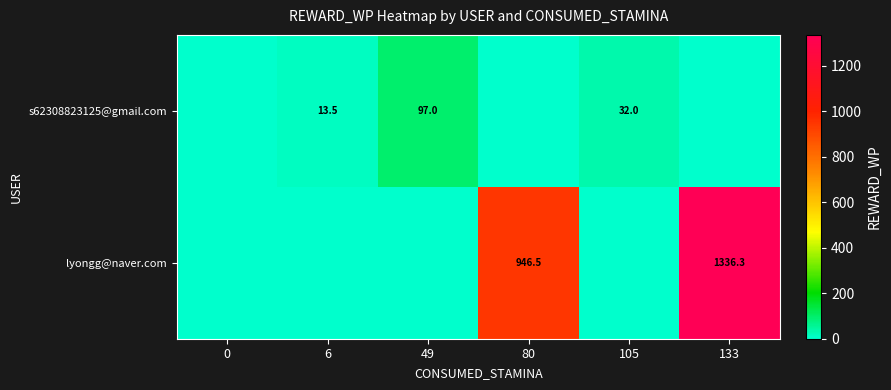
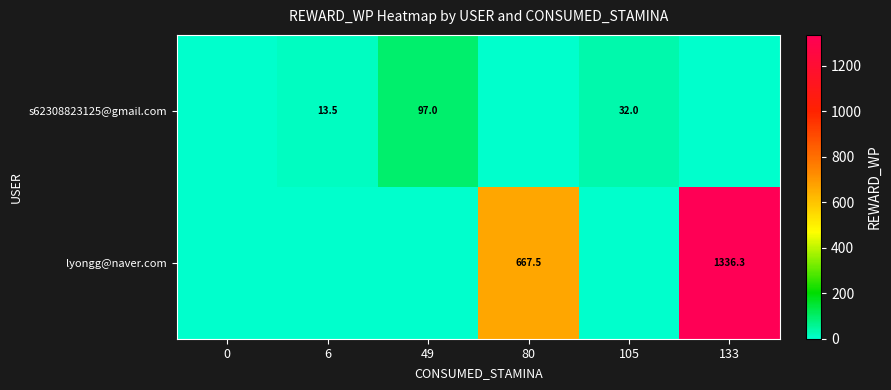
lyongg@naver.com, 80: 946.5 -> 667.5
